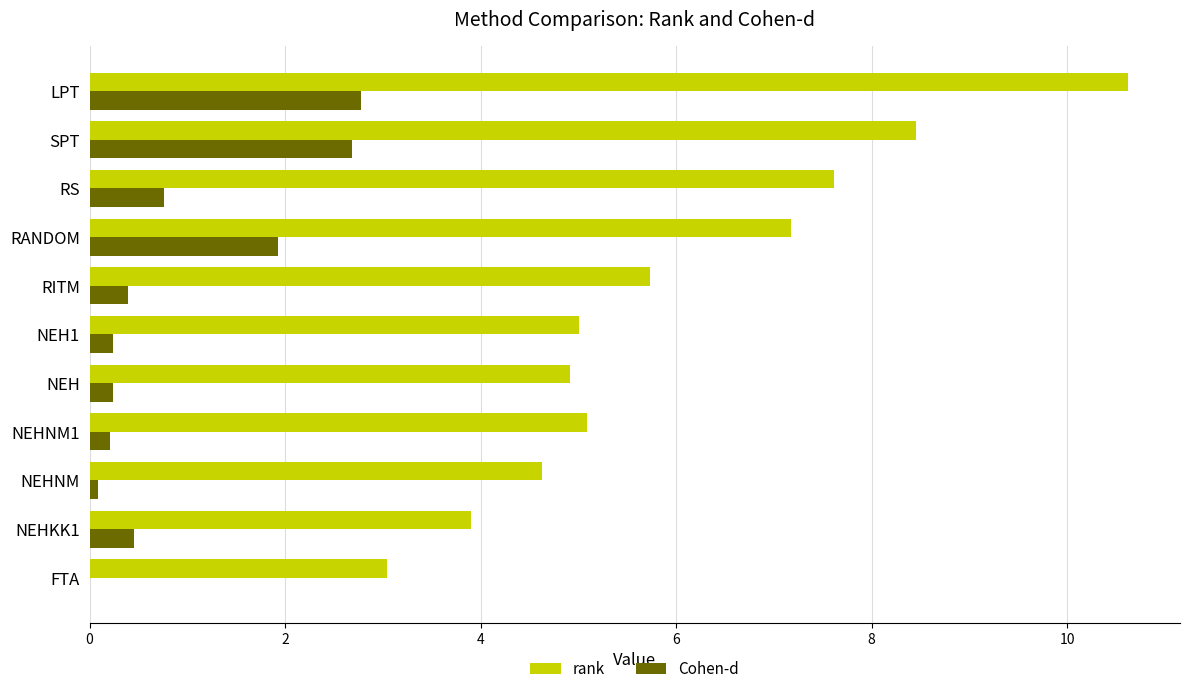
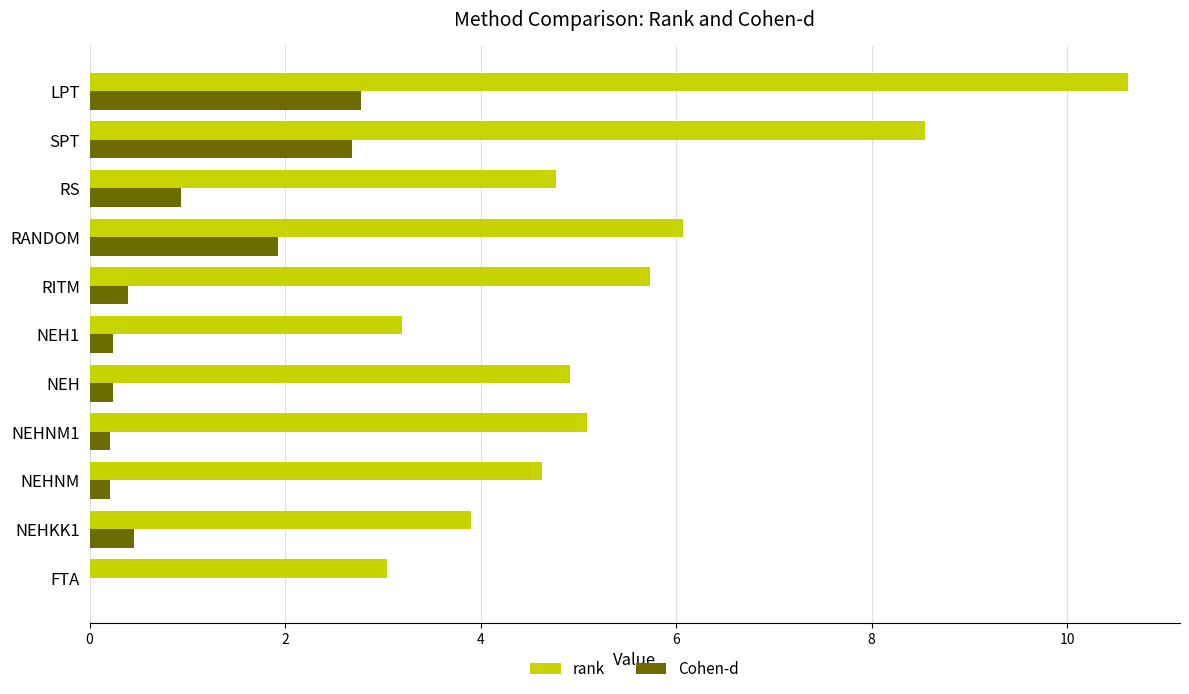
rank, SPT: 8.4 -> 8.5
rank, RS: 7.6 -> 4.8
Cohen-d, RS: 0.8 -> 0.9
rank, RANDOM: 7.2 -> 6.1
rank, NEH1: 5.0 -> 3.2
Cohen-d, NEHNM: 0.1 -> 0.2
